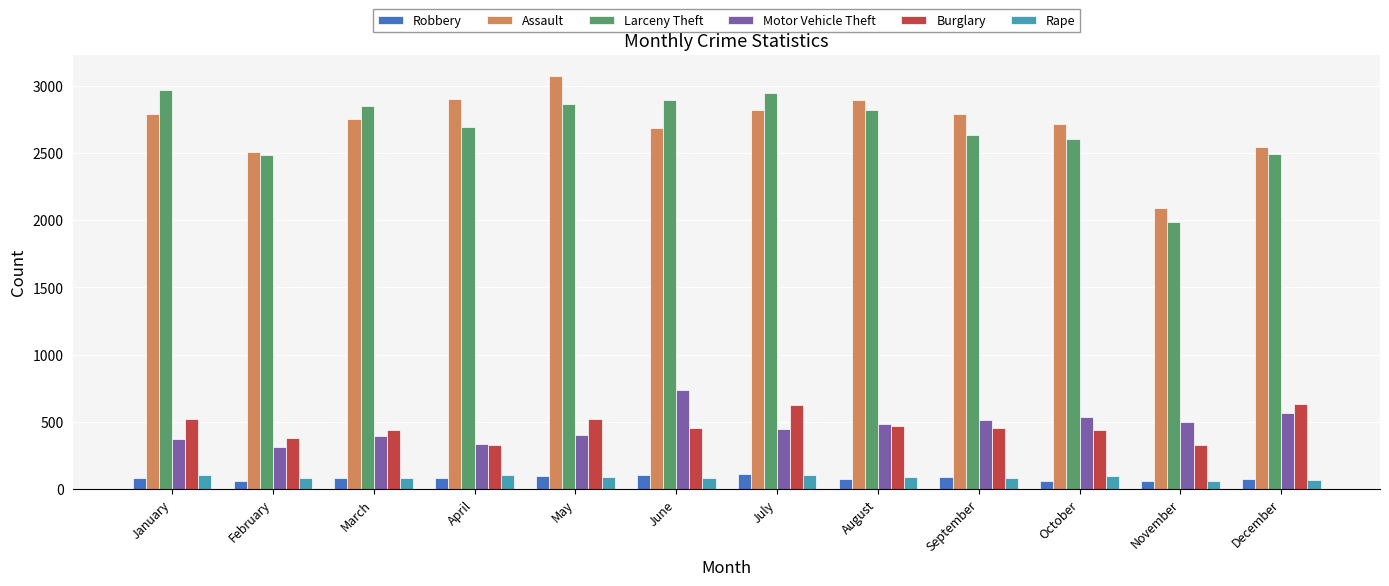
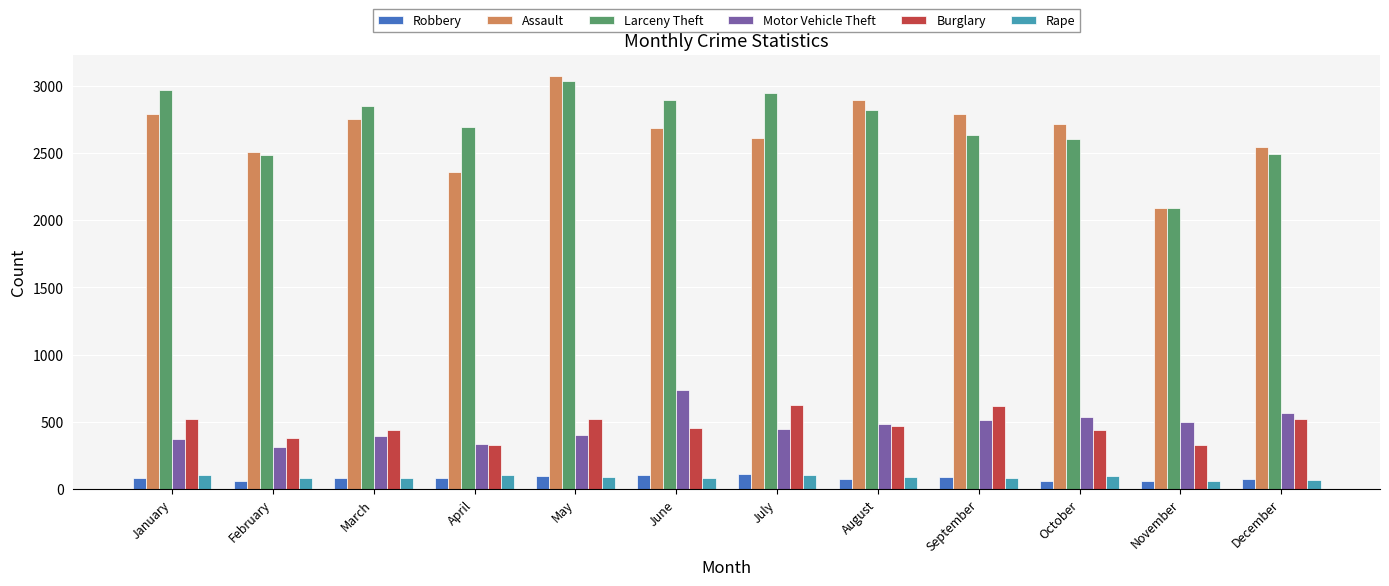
Assault, April: 2910 -> 2360
Larceny Theft, May: 2870 -> 3040
Assault, July: 2820 -> 2620
Burglary, September: 450 -> 610
Larceny Theft, November: 1990 -> 2090
Burglary, December: 630 -> 520
